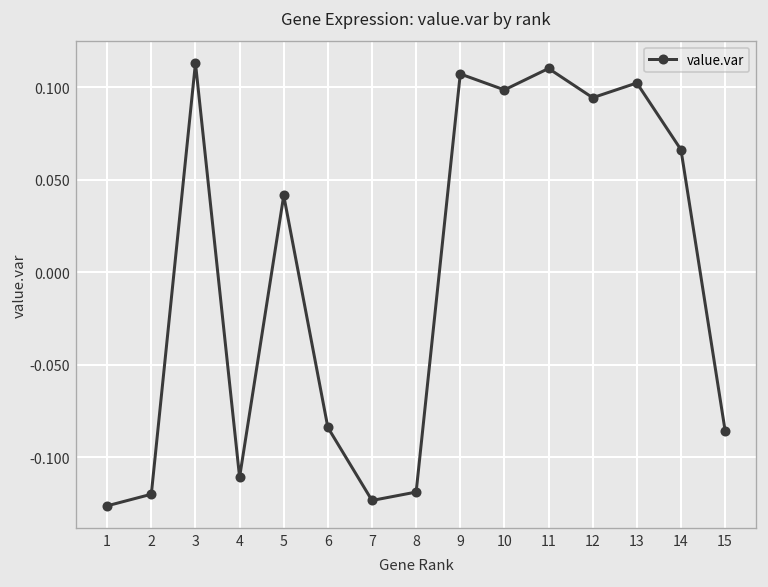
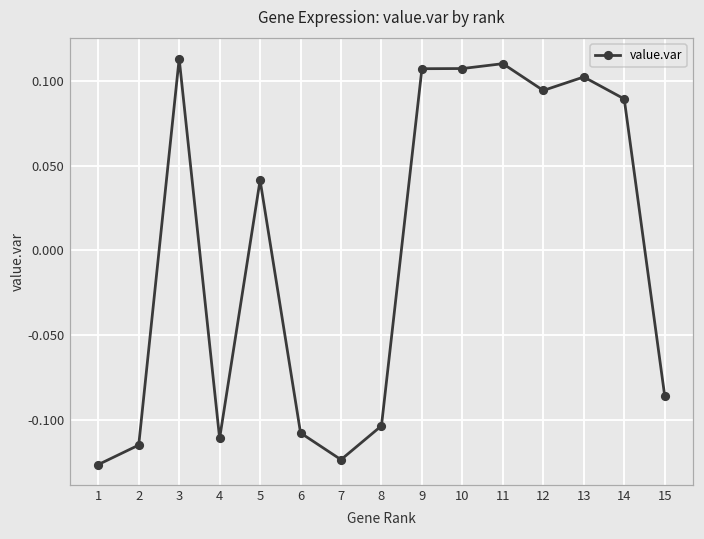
2: -0.120 -> -0.115
6: -0.084 -> -0.108
8: -0.119 -> -0.104
10: 0.098 -> 0.107
14: 0.066 -> 0.089
